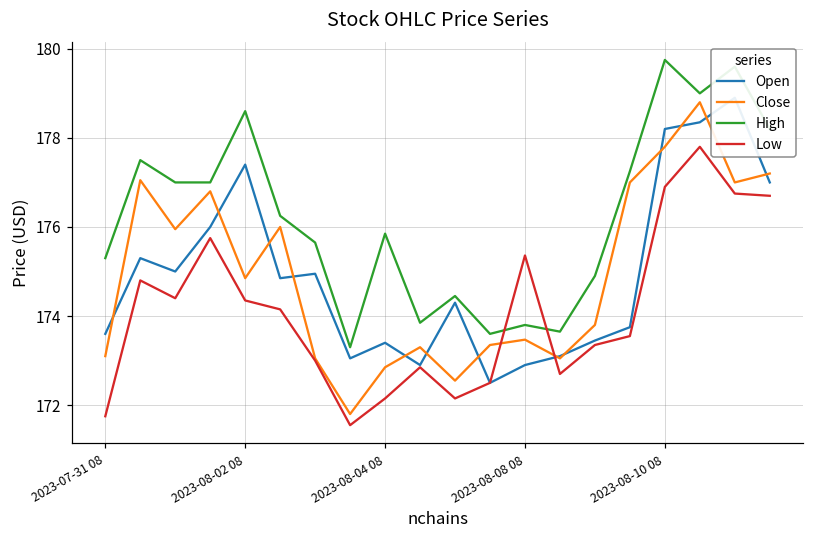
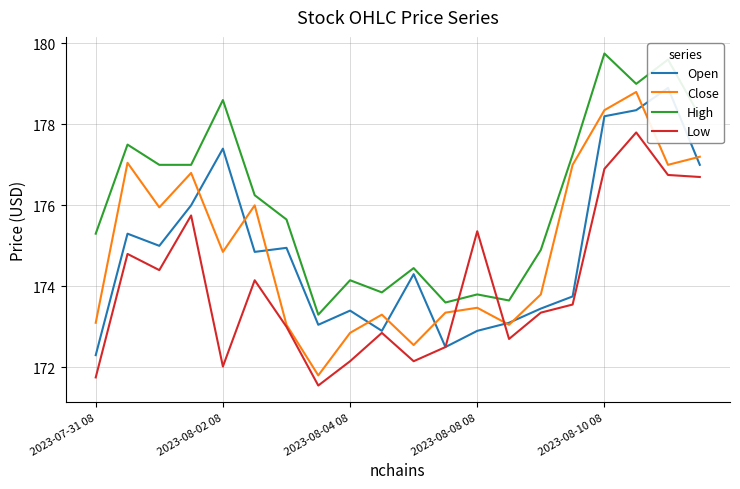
Open, 2023-07-31 08: 173.6 -> 172.3
Low, 2023-08-02 08: 174.4 -> 172.0
High, 2023-08-04 08: 175.9 -> 174.2
Close, 2023-08-10 08: 177.8 -> 178.4
